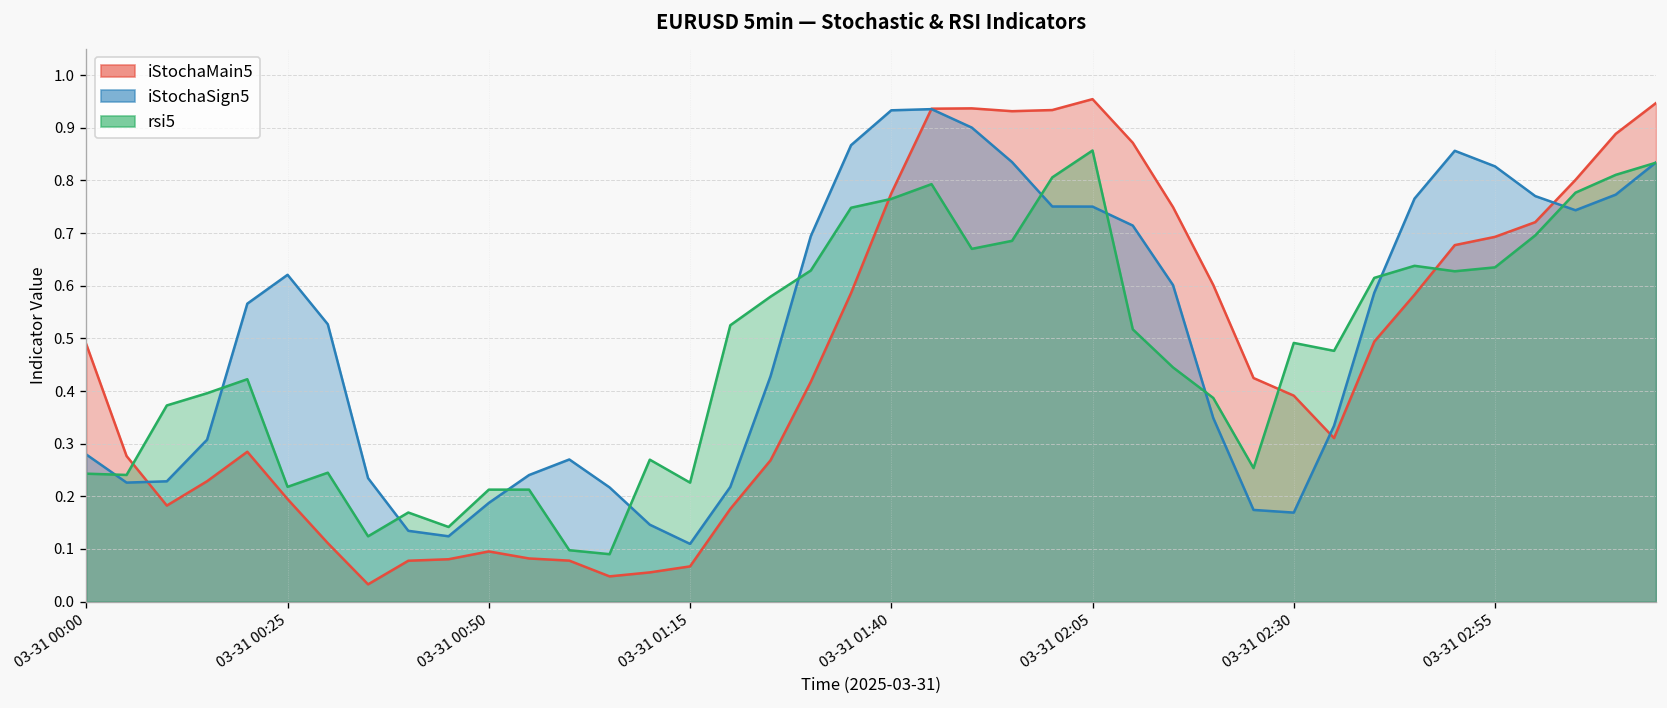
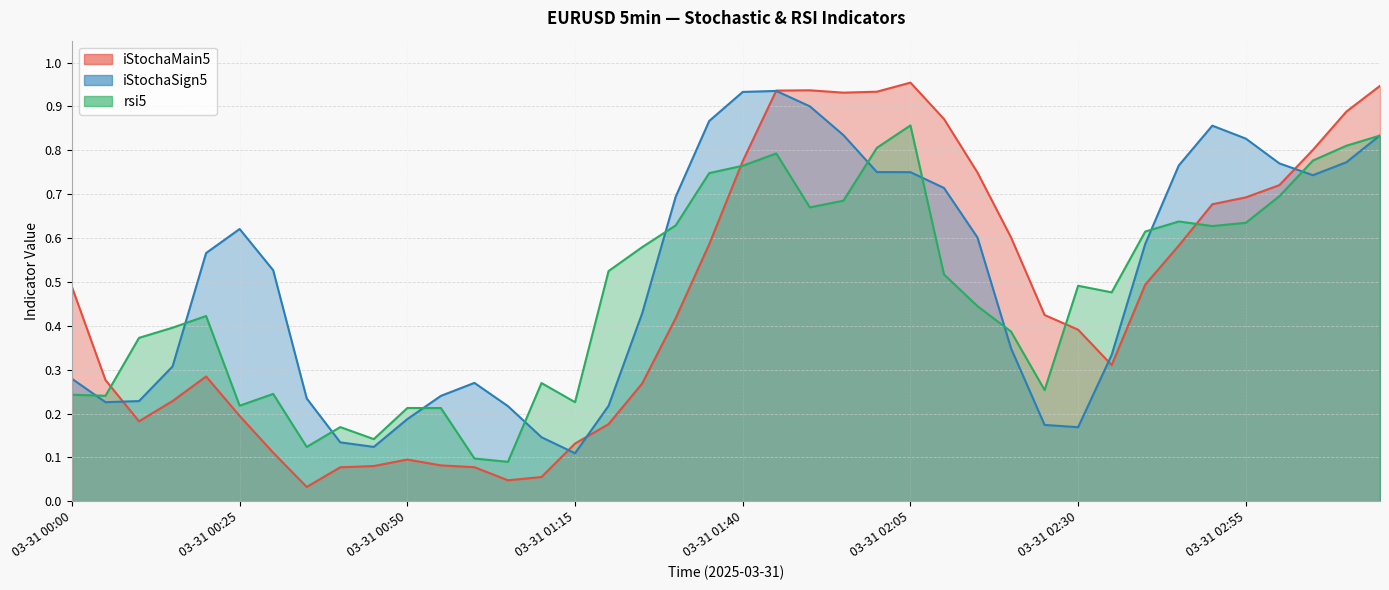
iStochaMain5, 03-31 01:15: 0.07 -> 0.13
